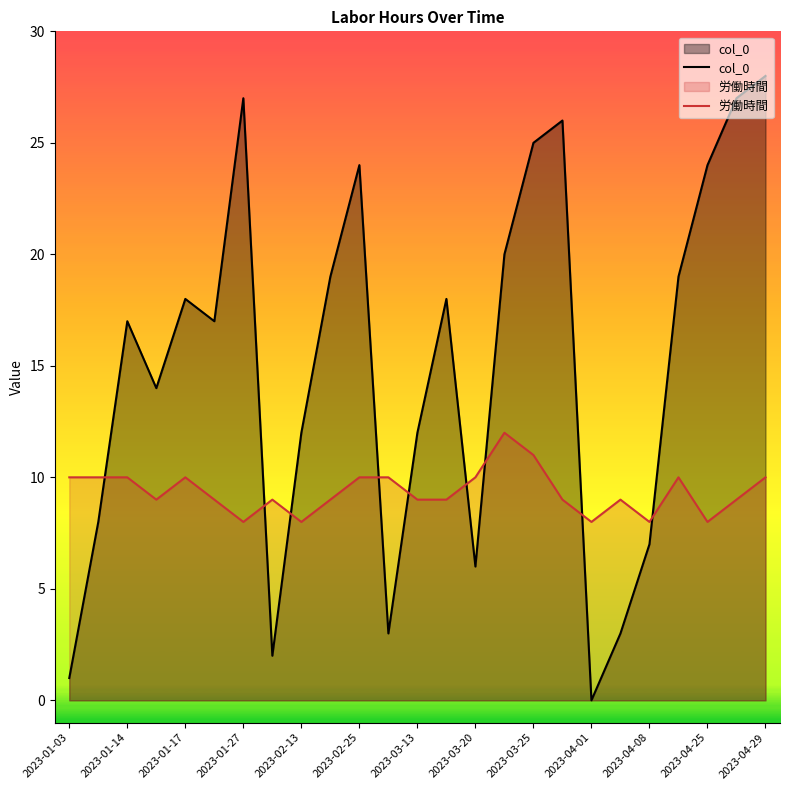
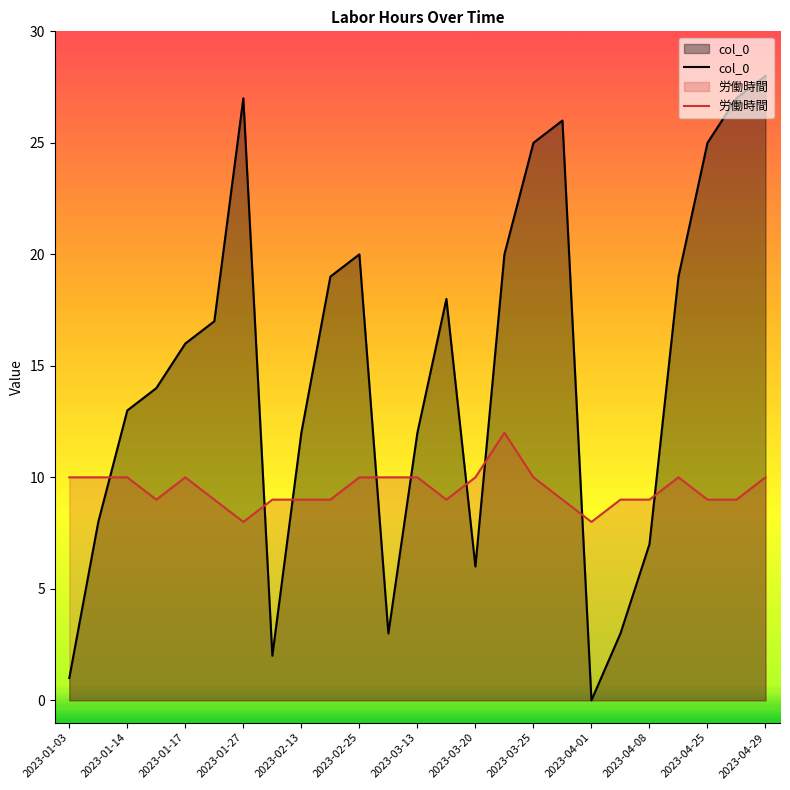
col_0, 2023-01-14: 17 -> 13
col_0, 2023-01-17: 18 -> 16
労働時間, 2023-02-13: 8 -> 9
col_0, 2023-02-25: 24 -> 20
労働時間, 2023-03-13: 9 -> 10
労働時間, 2023-03-25: 11 -> 10
労働時間, 2023-04-08: 8 -> 9
col_0, 2023-04-25: 24 -> 25
労働時間, 2023-04-25: 8 -> 9
